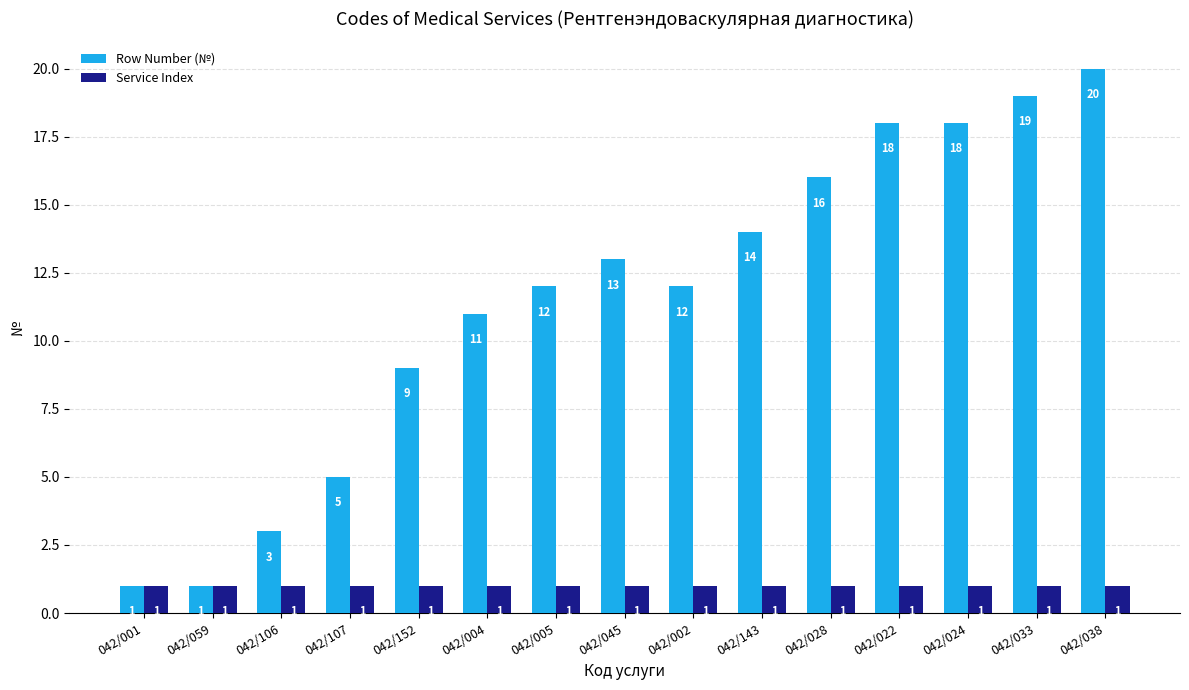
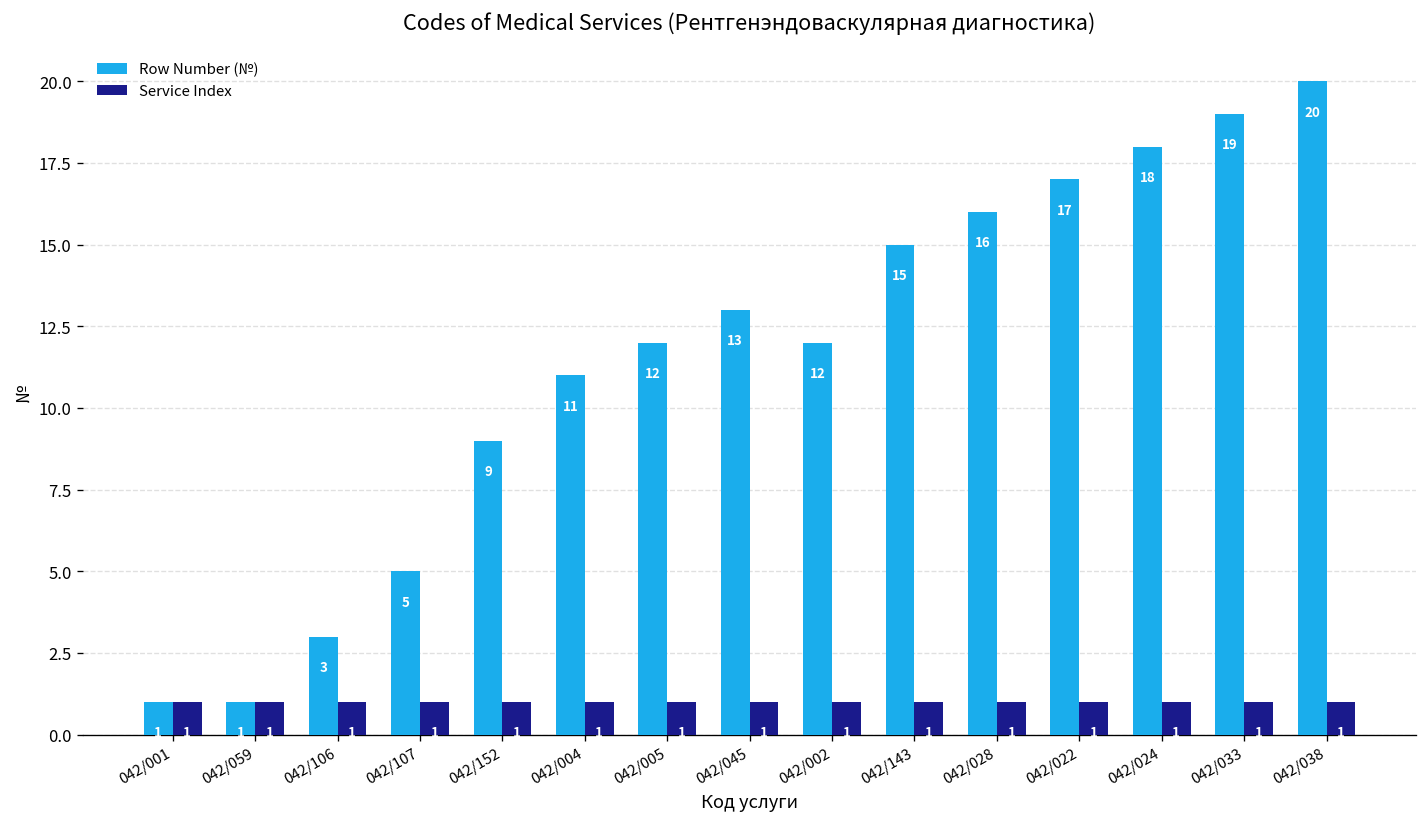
Row Number (№), 042/143: 14 -> 15
Row Number (№), 042/022: 18 -> 17
